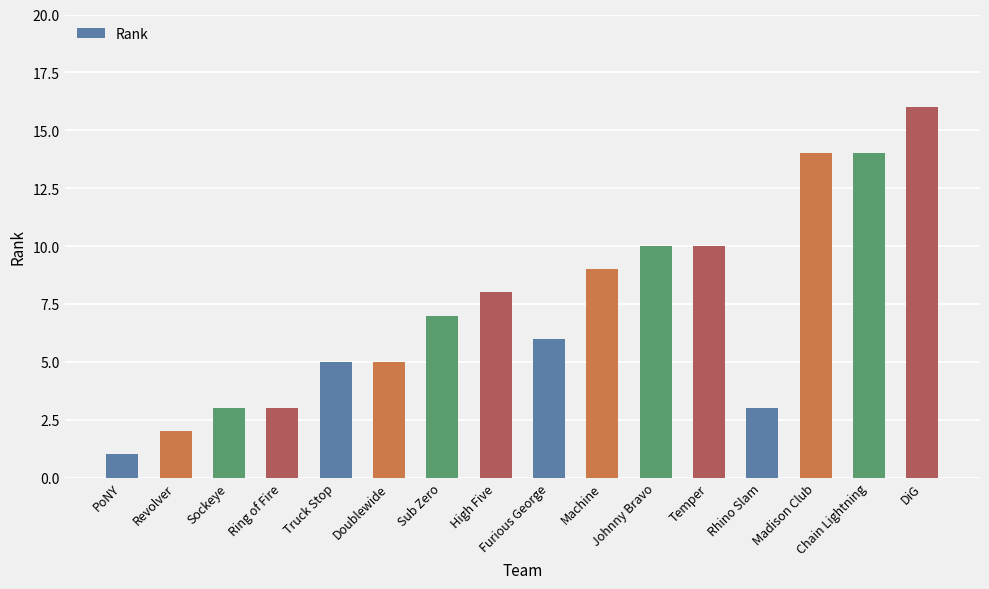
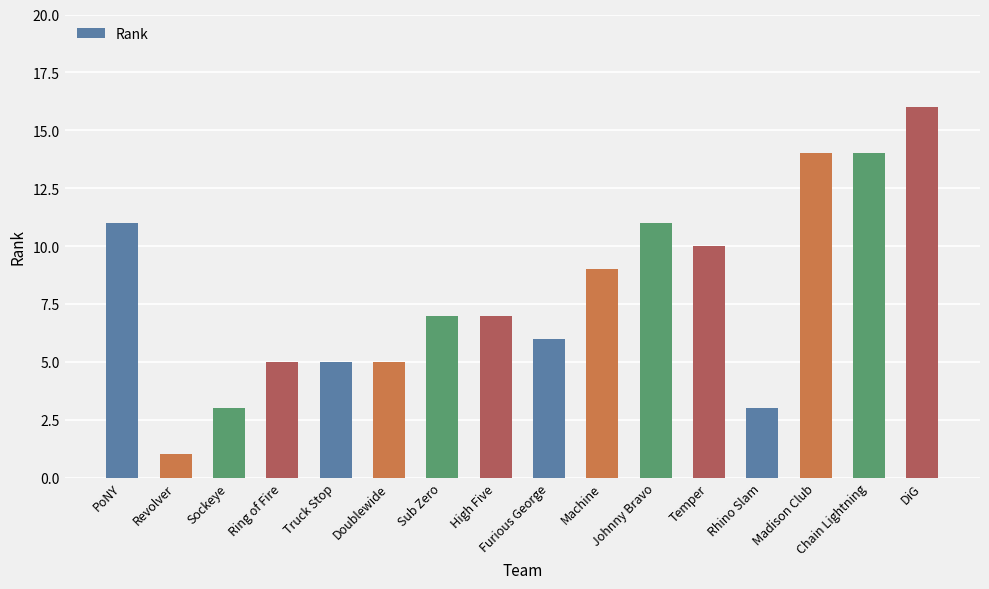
PoNY: 1 -> 11
Revolver: 2 -> 1
Ring of Fire: 3 -> 5
High Five: 8 -> 7
Johnny Bravo: 10 -> 11
